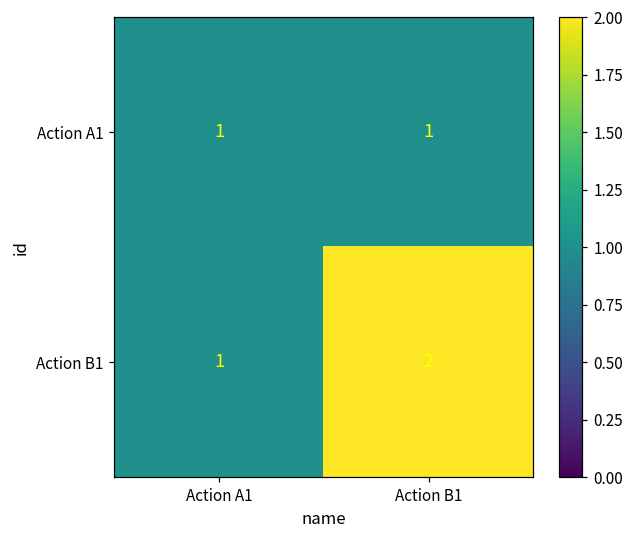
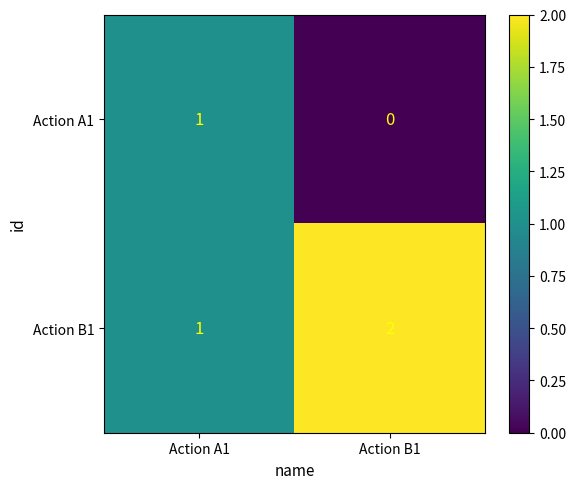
Action A1, Action B1: 1 -> 0
